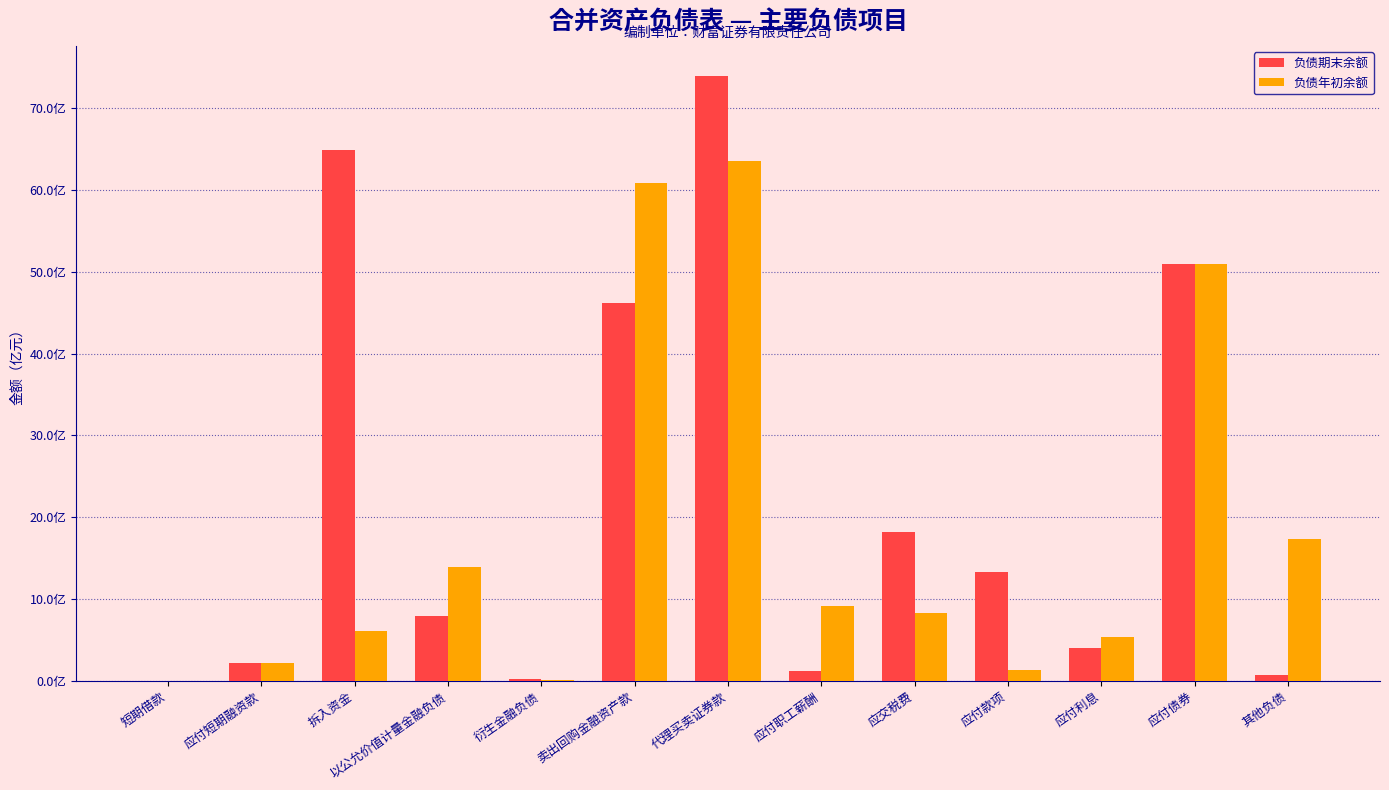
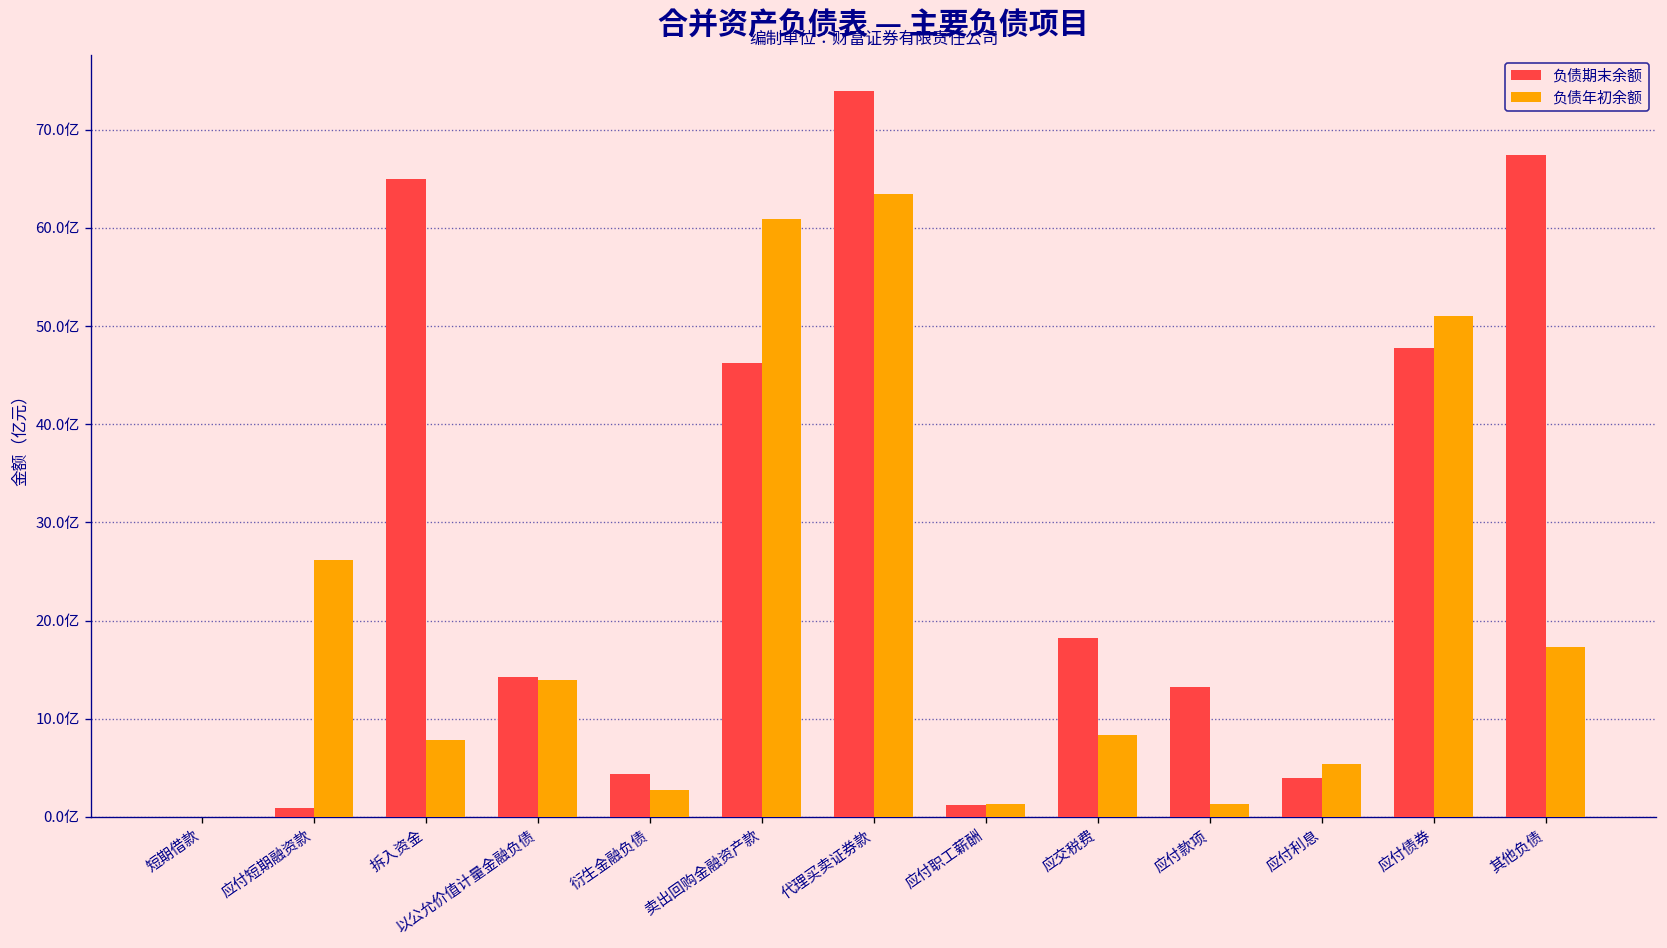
负债期末余额, 应付短期融资款: 2亿 -> 1亿
负债年初余额, 应付短期融资款: 2亿 -> 26亿
负债年初余额, 拆入资金: 6亿 -> 8亿
负债期末余额, 以公允价值计量金融负债: 8亿 -> 14亿
负债期末余额, 衍生金融负债: 0亿 -> 4亿
负债年初余额, 衍生金融负债: 0亿 -> 3亿
负债年初余额, 应付职工薪酬: 9亿 -> 1亿
负债期末余额, 应付债券: 51亿 -> 48亿
负债期末余额, 其他负债: 1亿 -> 67亿
